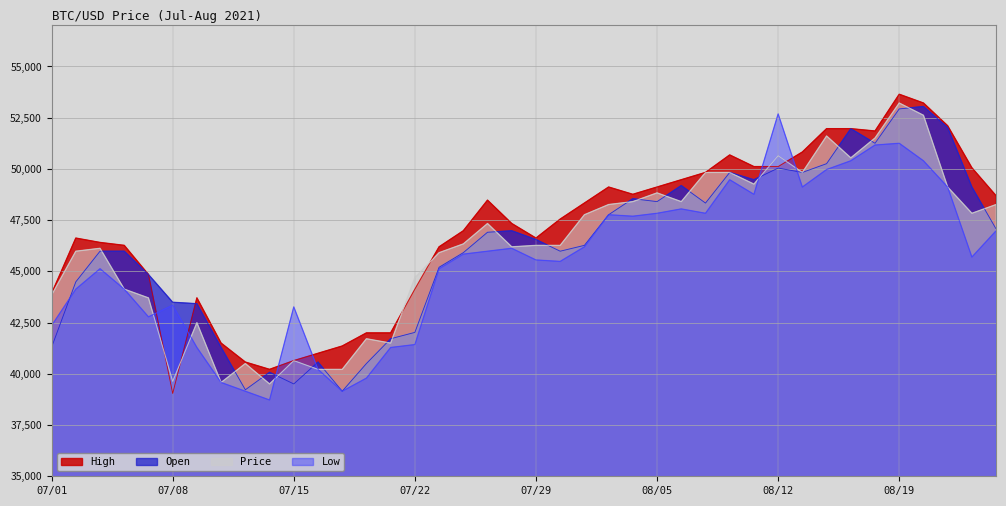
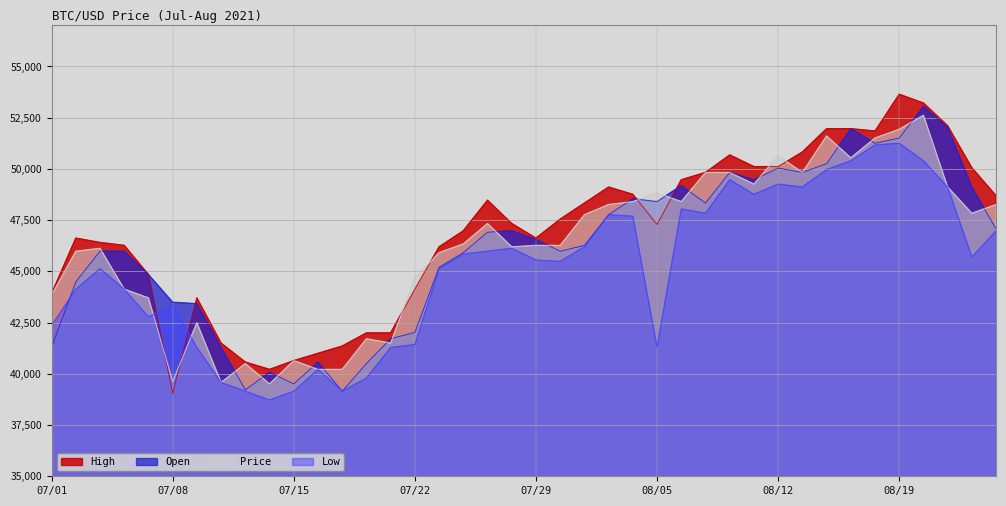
Low, 07/15: 43,300 -> 39,200
High, 08/05: 49,100 -> 47,300
Low, 08/05: 47,800 -> 41,300
Low, 08/12: 52,700 -> 49,300
Open, 08/19: 52,900 -> 51,500
Price, 08/19: 53,200 -> 51,900
